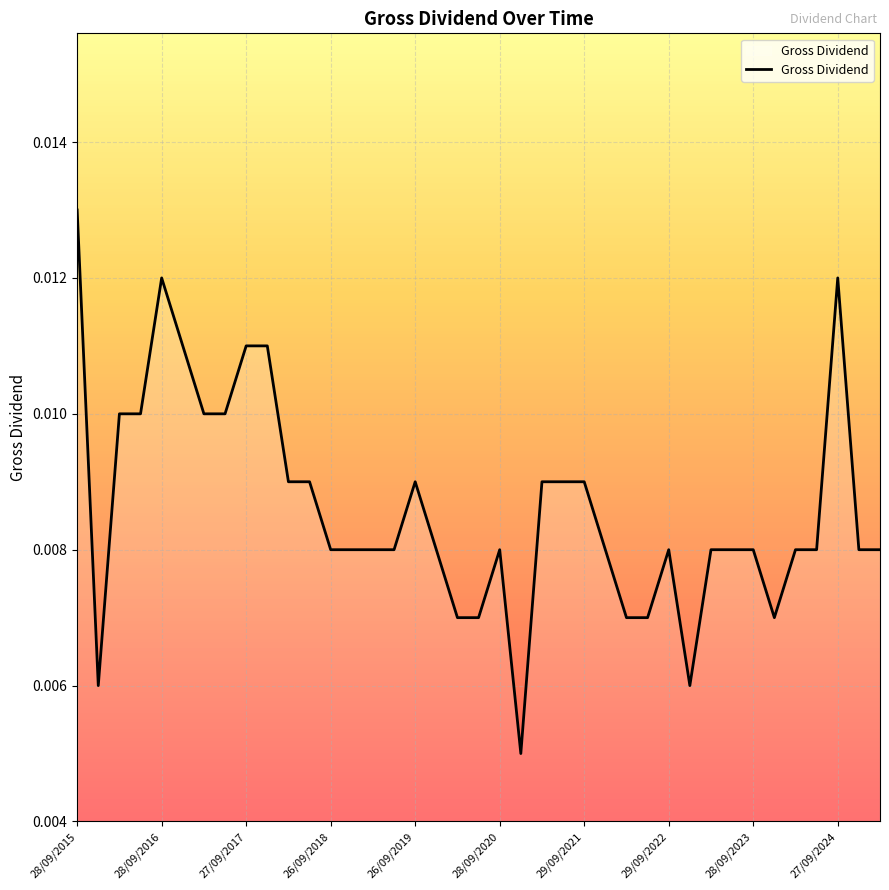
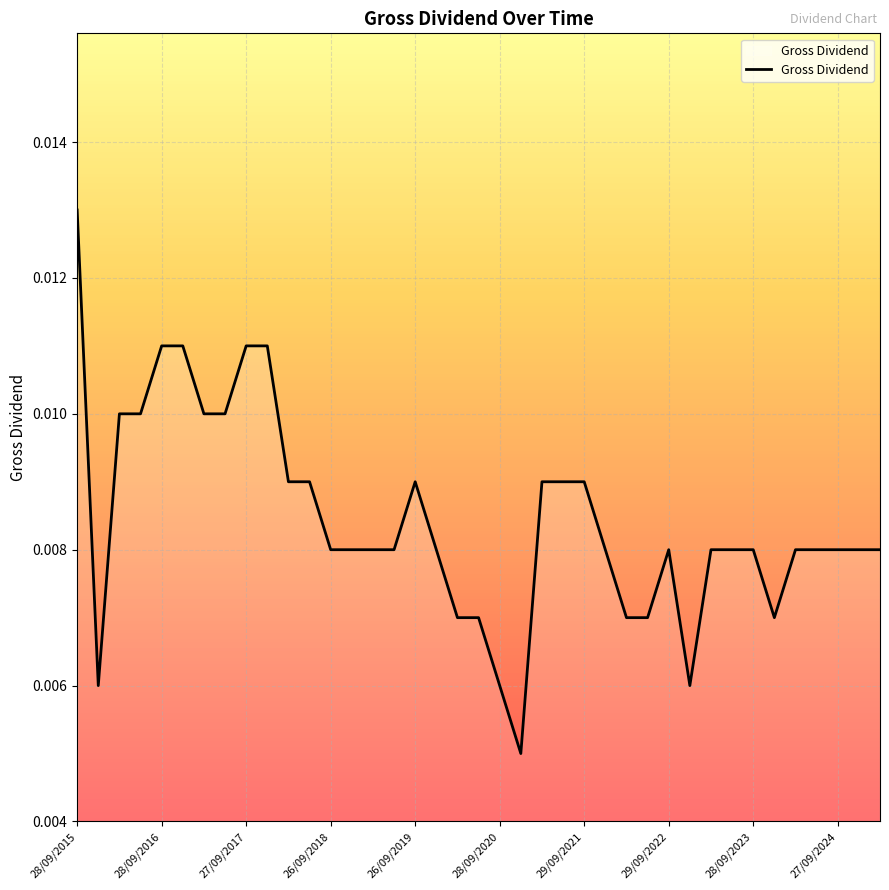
28/09/2016: 0.012 -> 0.011
28/09/2020: 0.008 -> 0.006
27/09/2024: 0.012 -> 0.008
